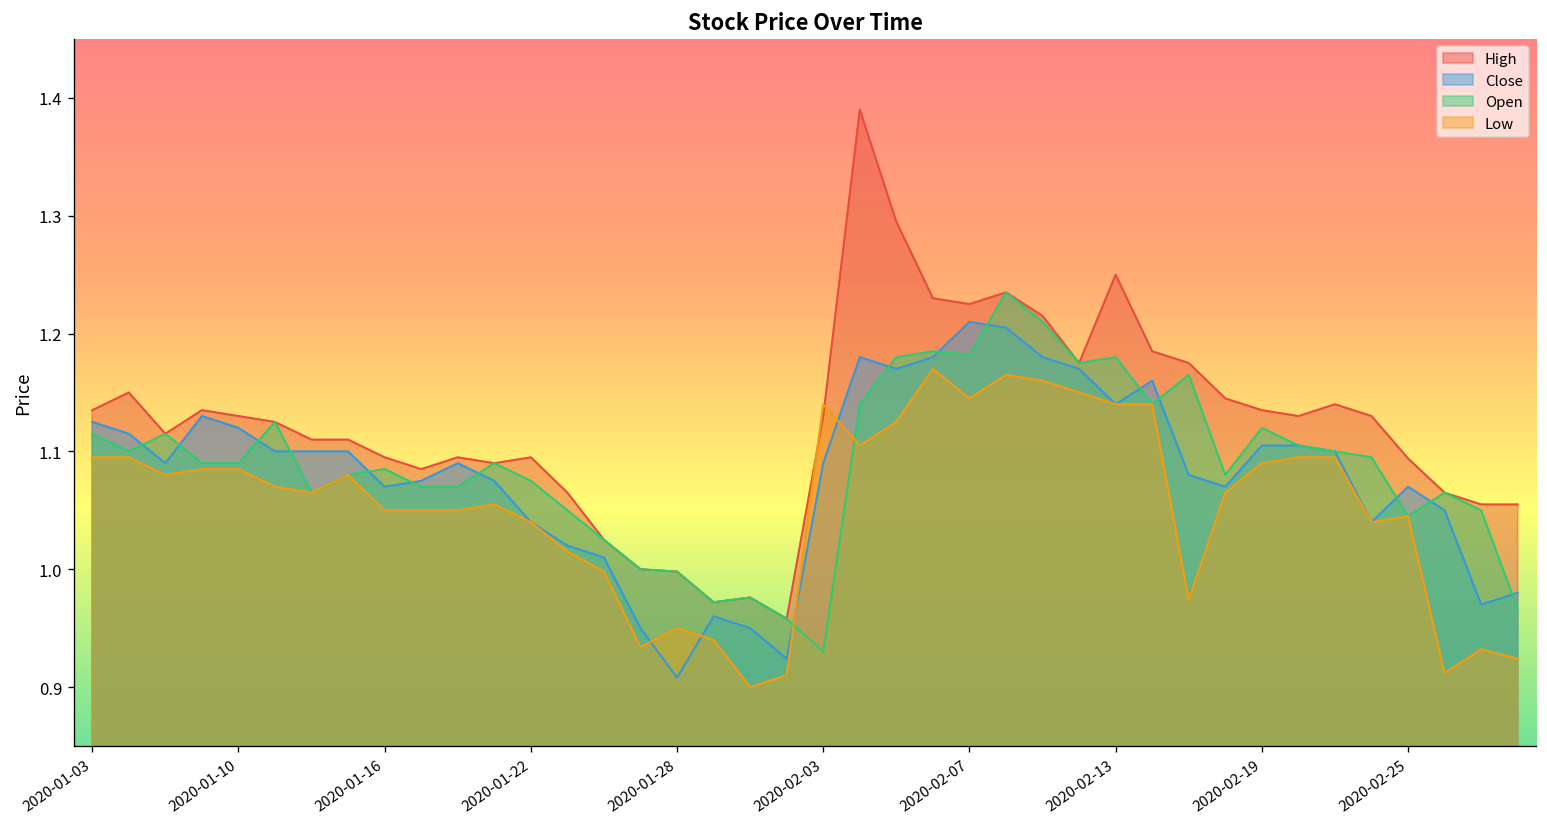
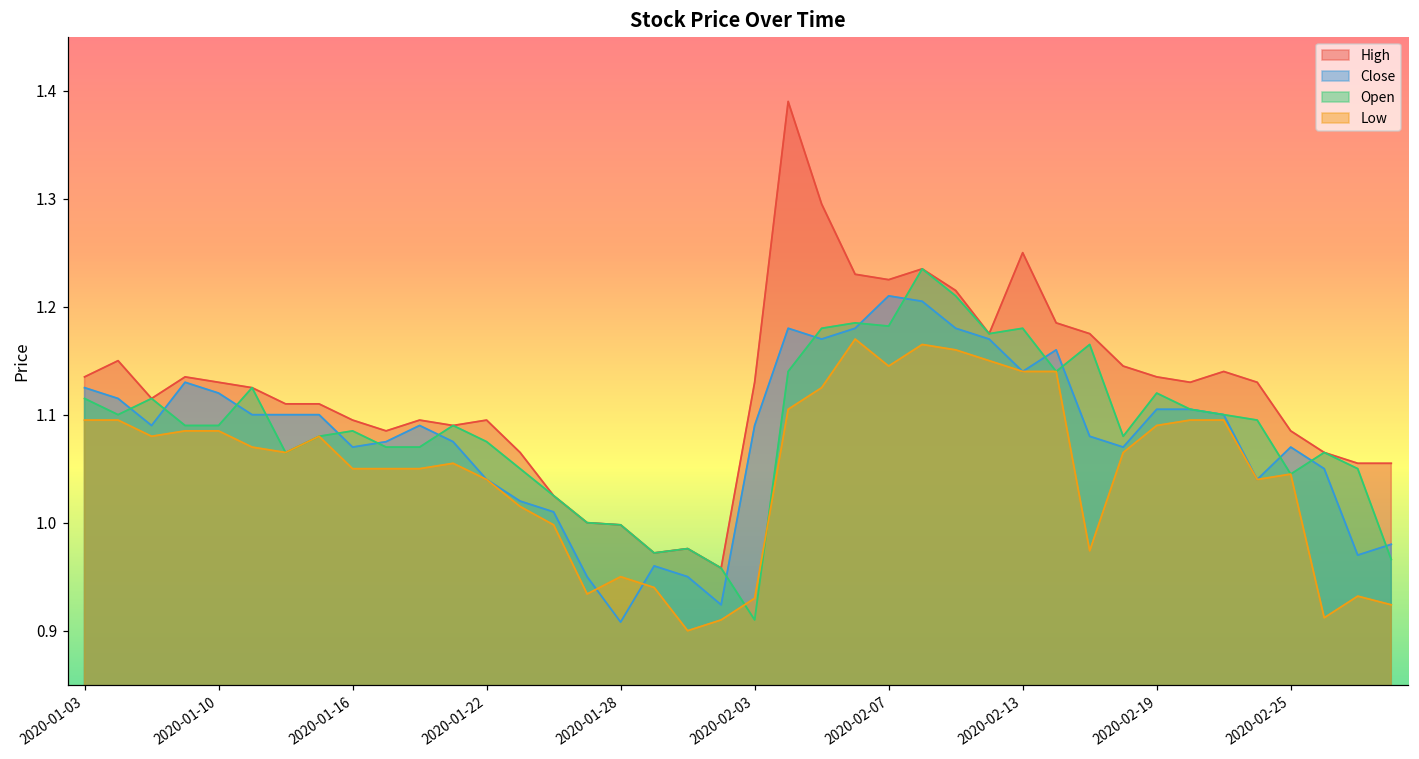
Open, 2020-02-03: 0.93 -> 0.91
Low, 2020-02-03: 1.14 -> 0.93
High, 2020-02-25: 1.094 -> 1.085
